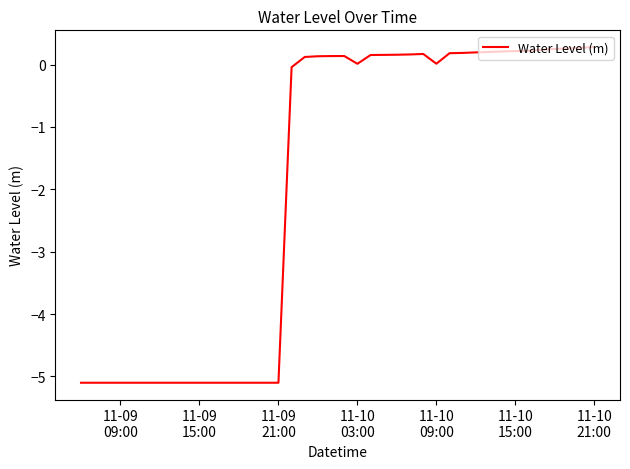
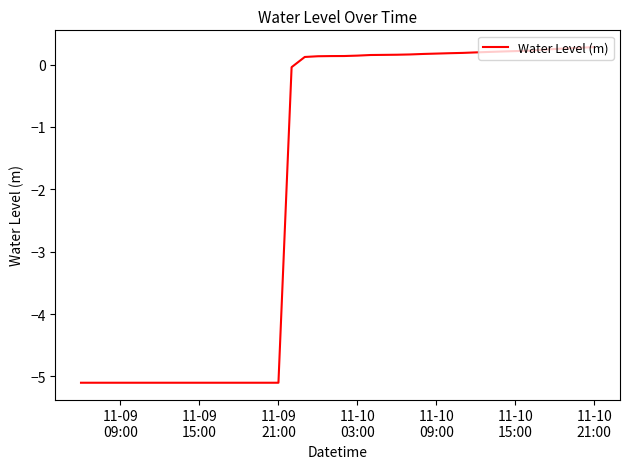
11-10 03:00: 0.0 -> 0.1
11-10 09:00: 0.0 -> 0.2
